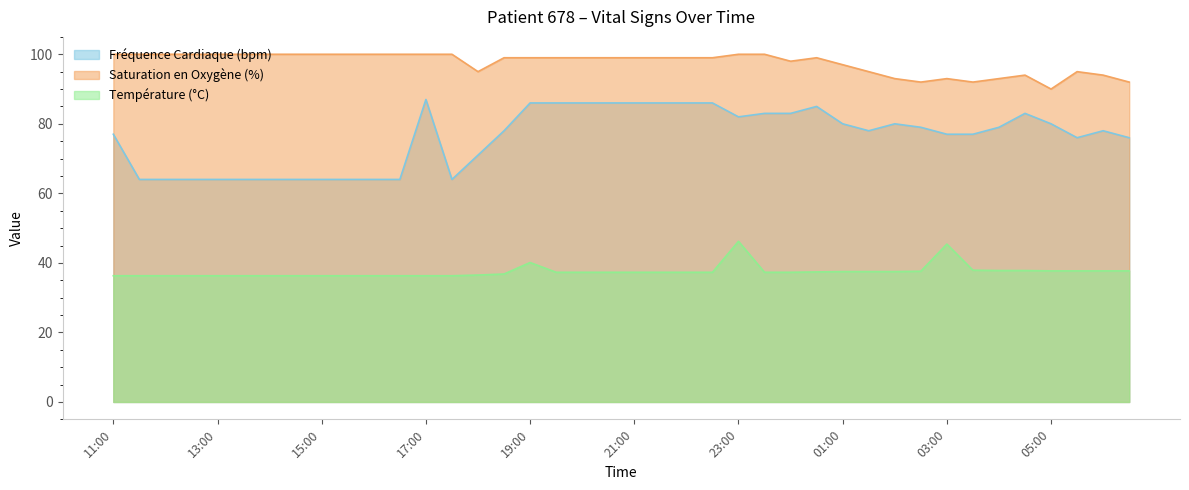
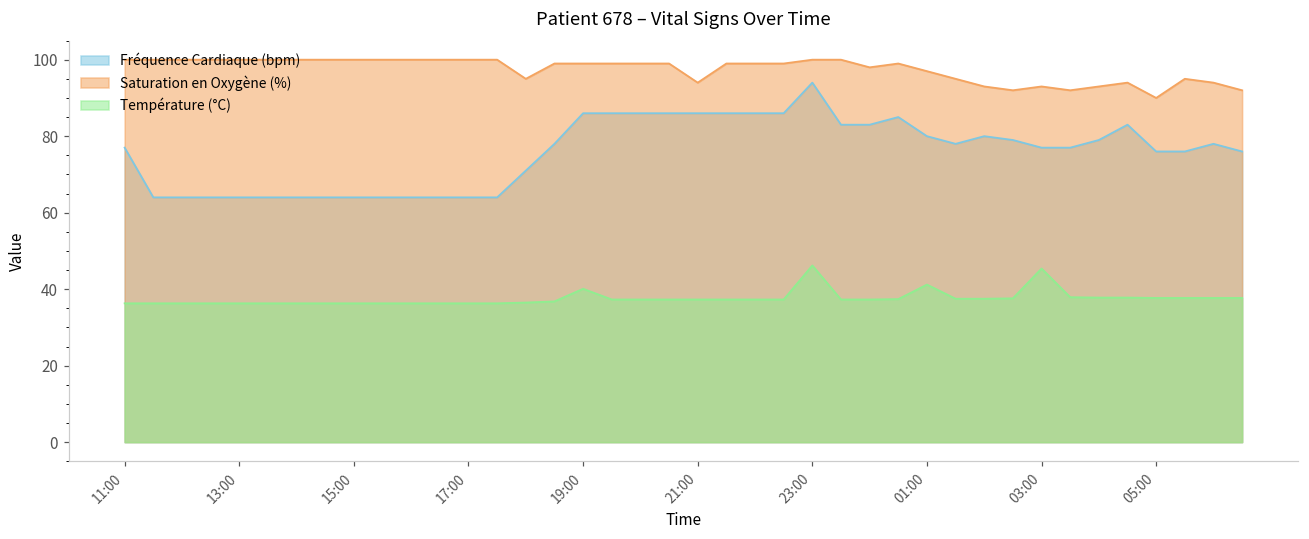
Fréquence Cardiaque (bpm), 17:00: 87 -> 64
Saturation en Oxygène (%), 21:00: 99 -> 94
Fréquence Cardiaque (bpm), 23:00: 82 -> 94
Température (°C), 01:00: 38 -> 41
Fréquence Cardiaque (bpm), 05:00: 80 -> 76
